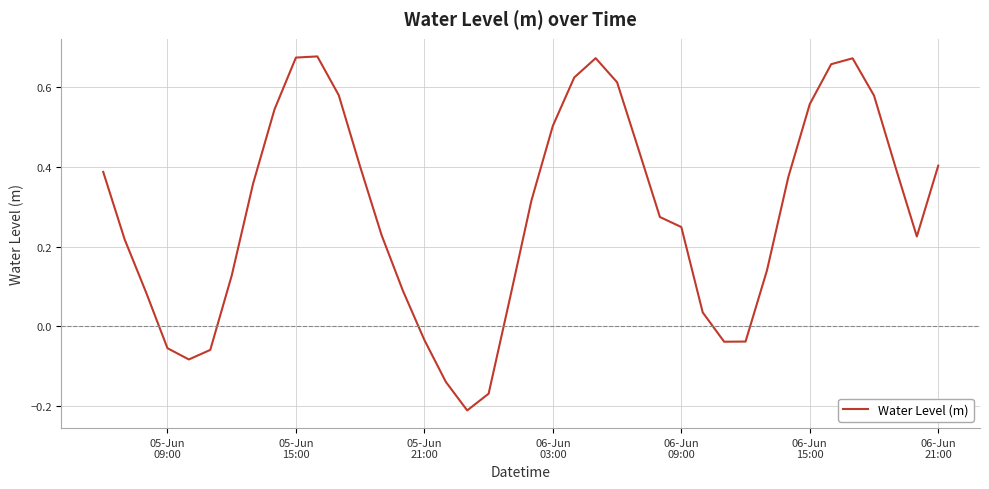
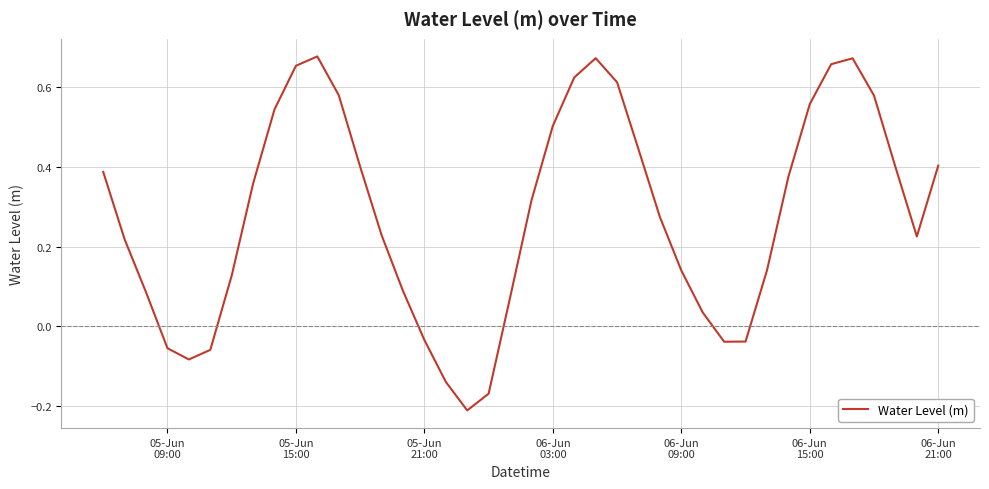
05-Jun 15:00: 0.67 -> 0.65
06-Jun 09:00: 0.25 -> 0.14
